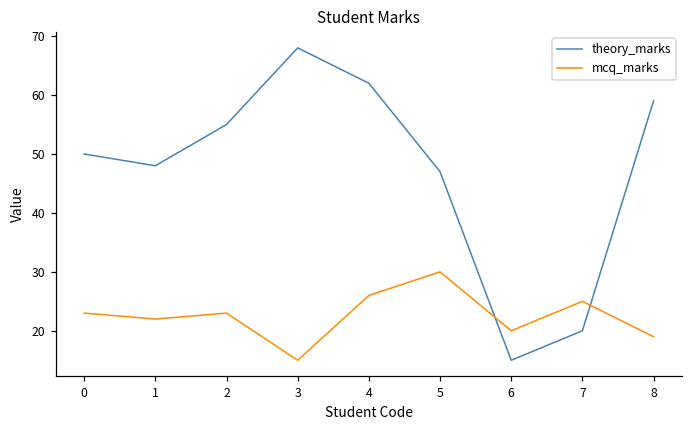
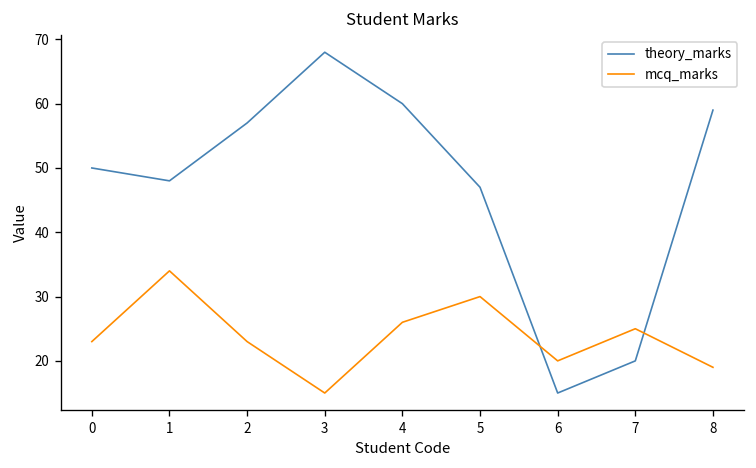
mcq_marks, 1: 22 -> 34
theory_marks, 2: 55 -> 57
theory_marks, 4: 62 -> 60
